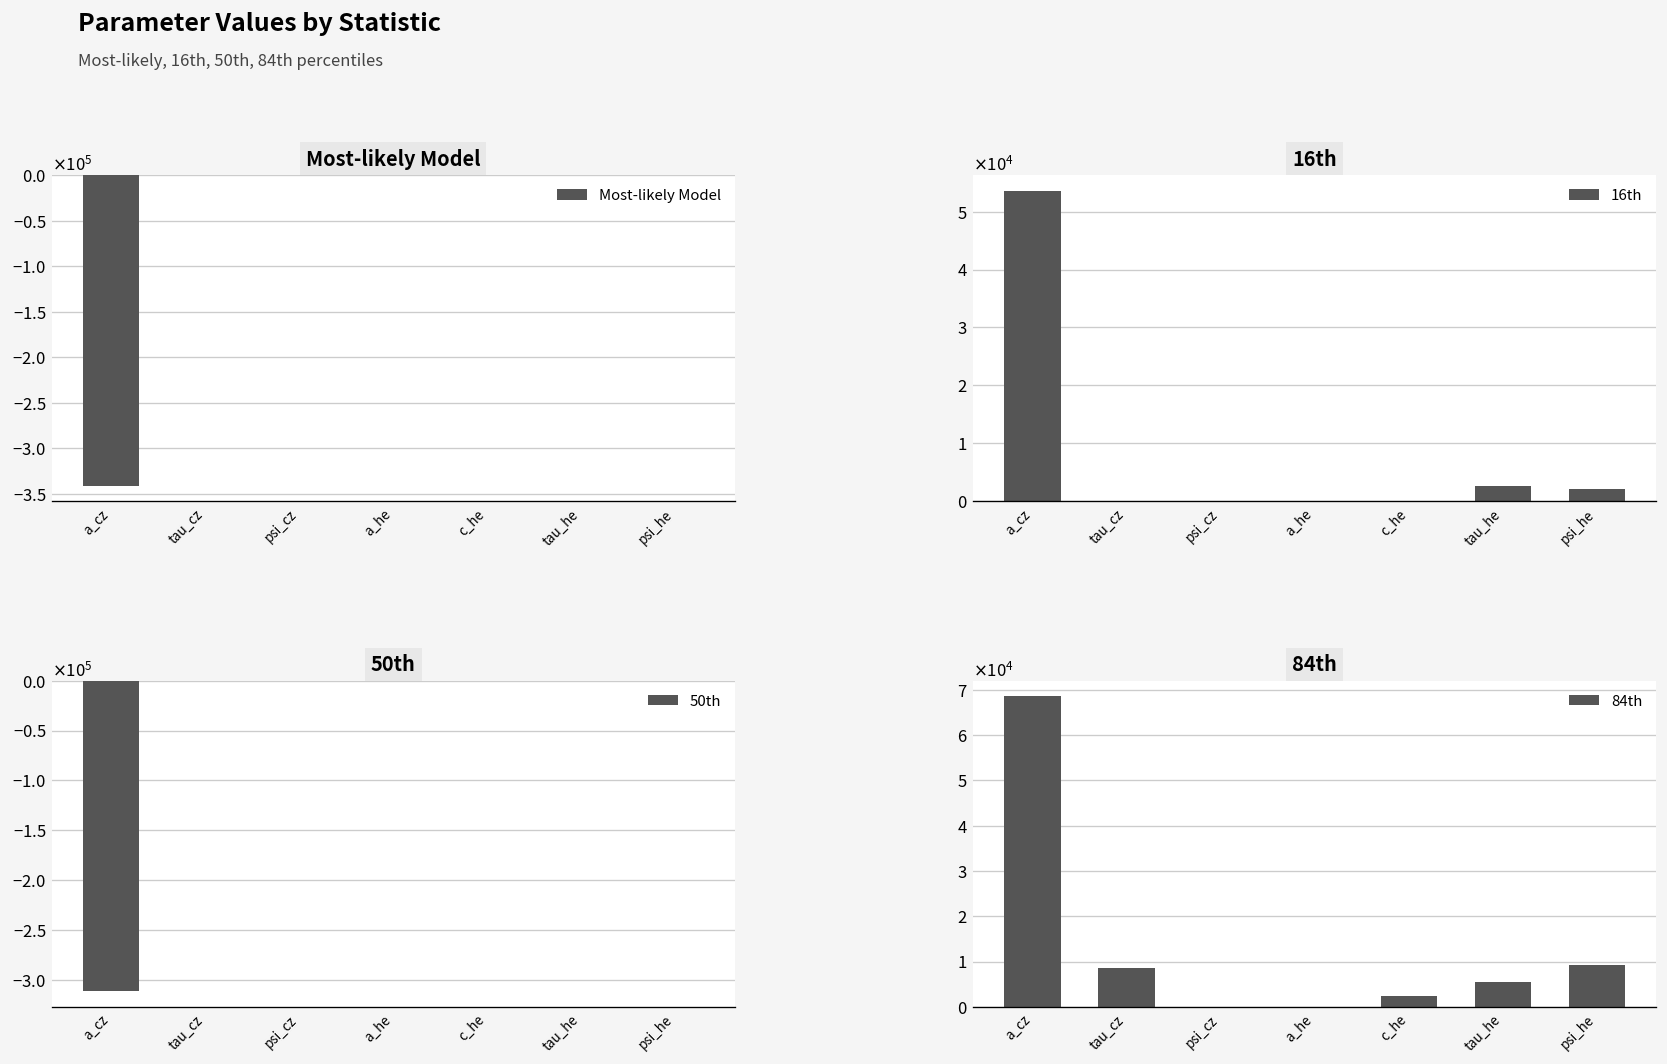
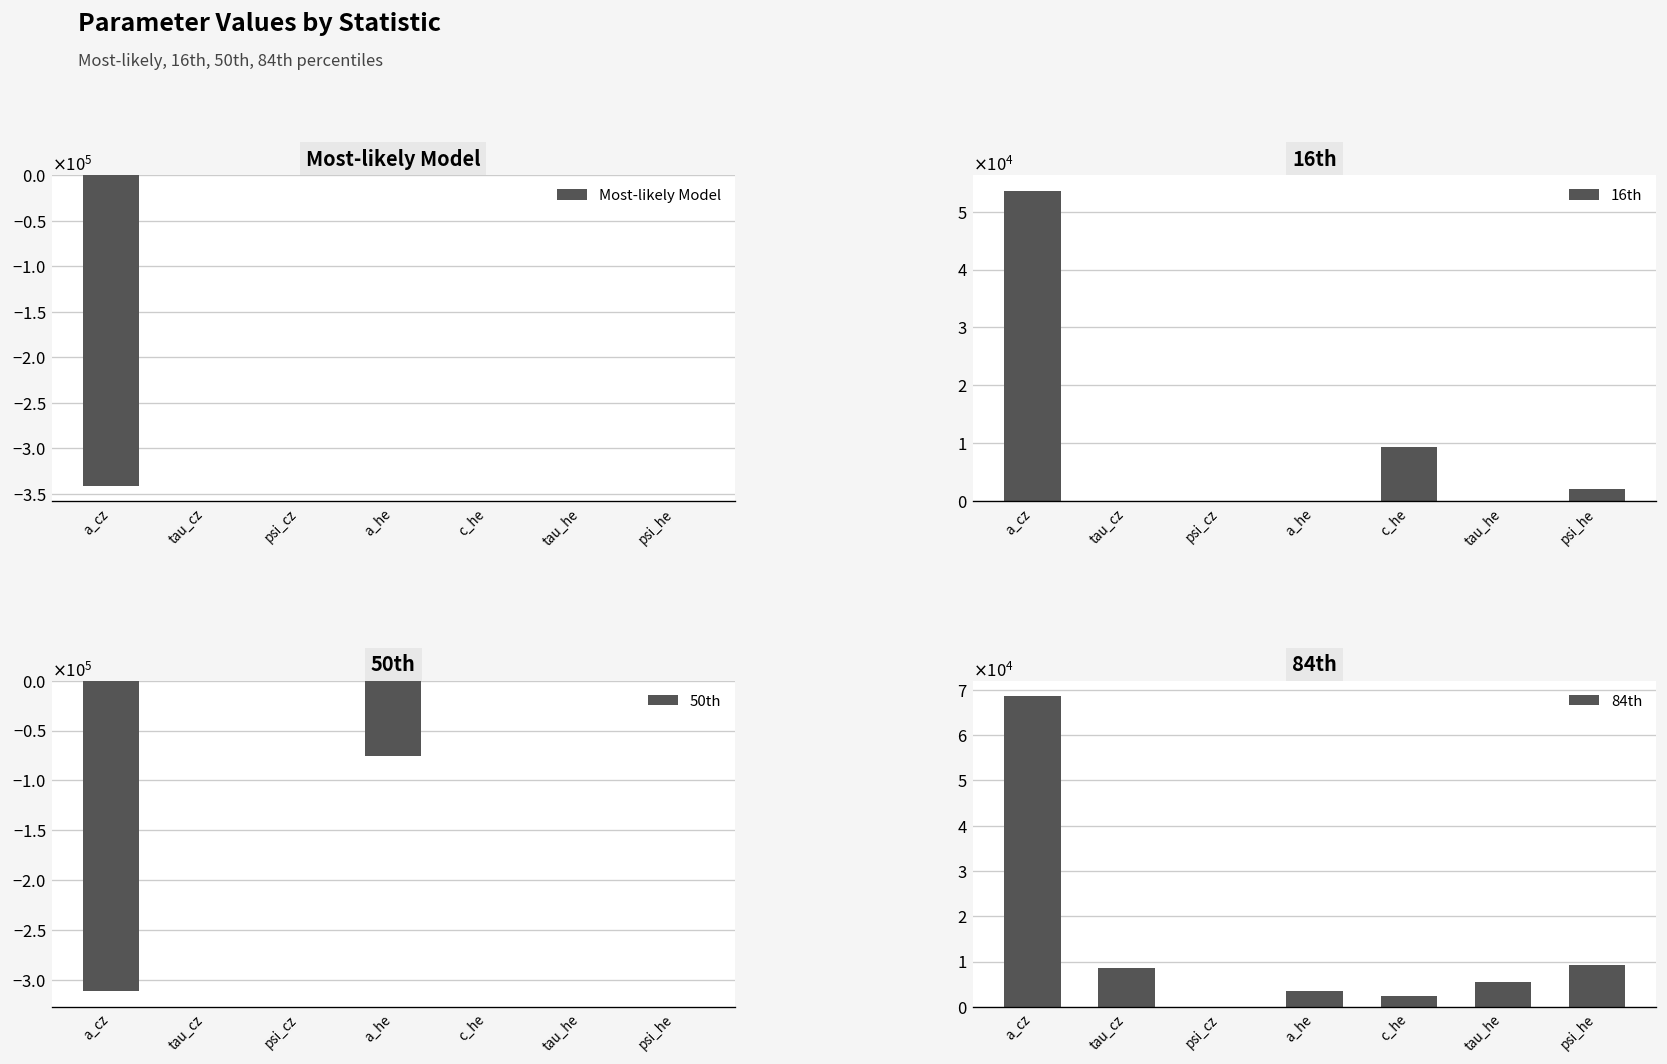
16th, c_he: 0 -> 9000
16th, tau_he: 3000 -> 0
50th, a_he: 0 -> -80000
84th, a_he: 0 -> 4000
